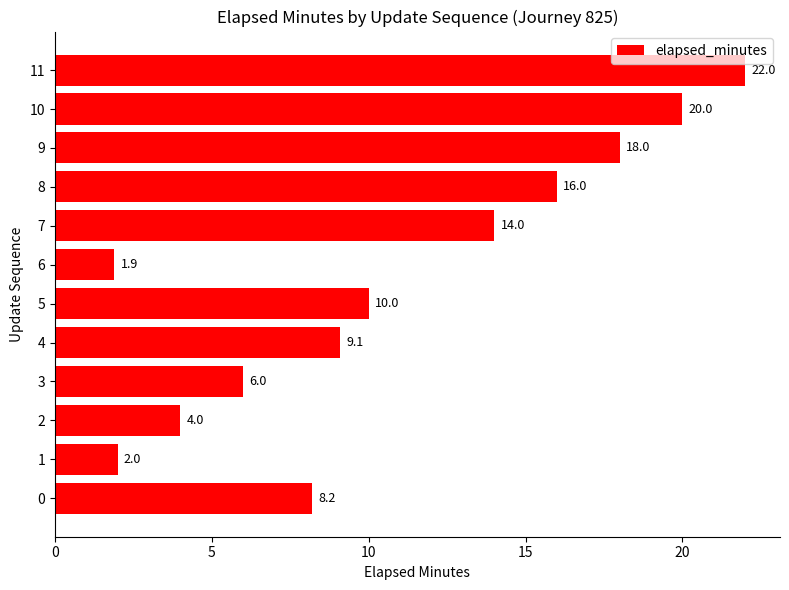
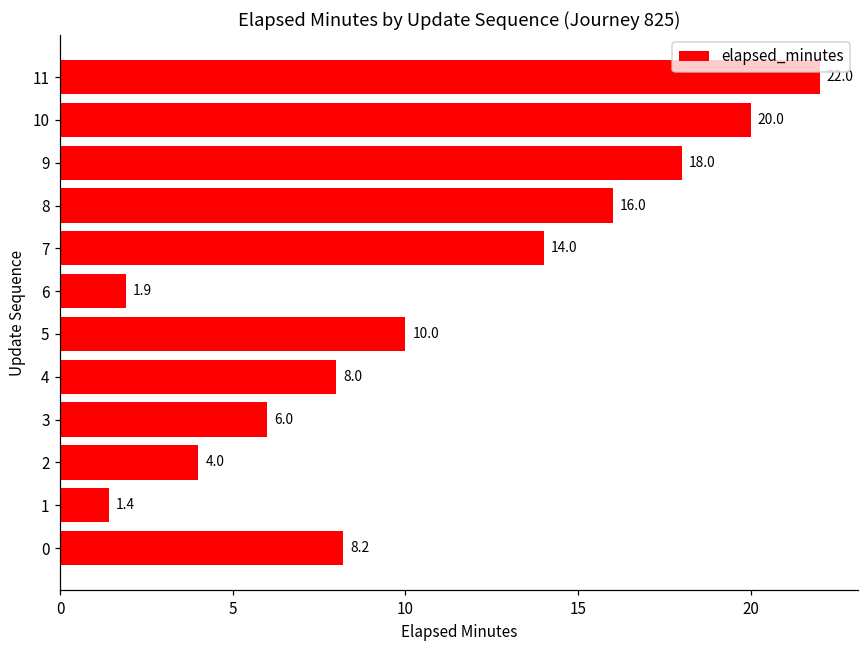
4: 9.1 -> 8.0
1: 2.0 -> 1.4
